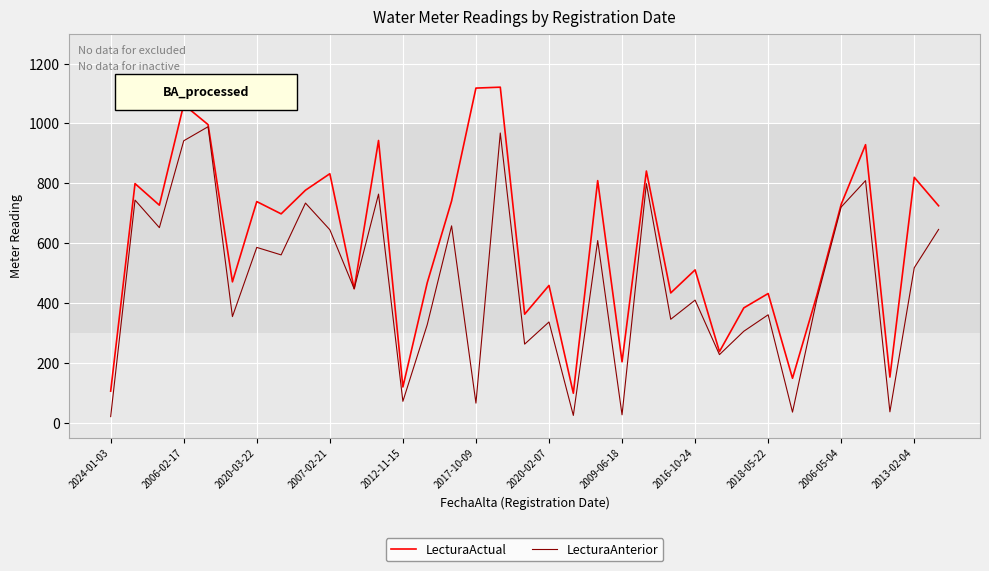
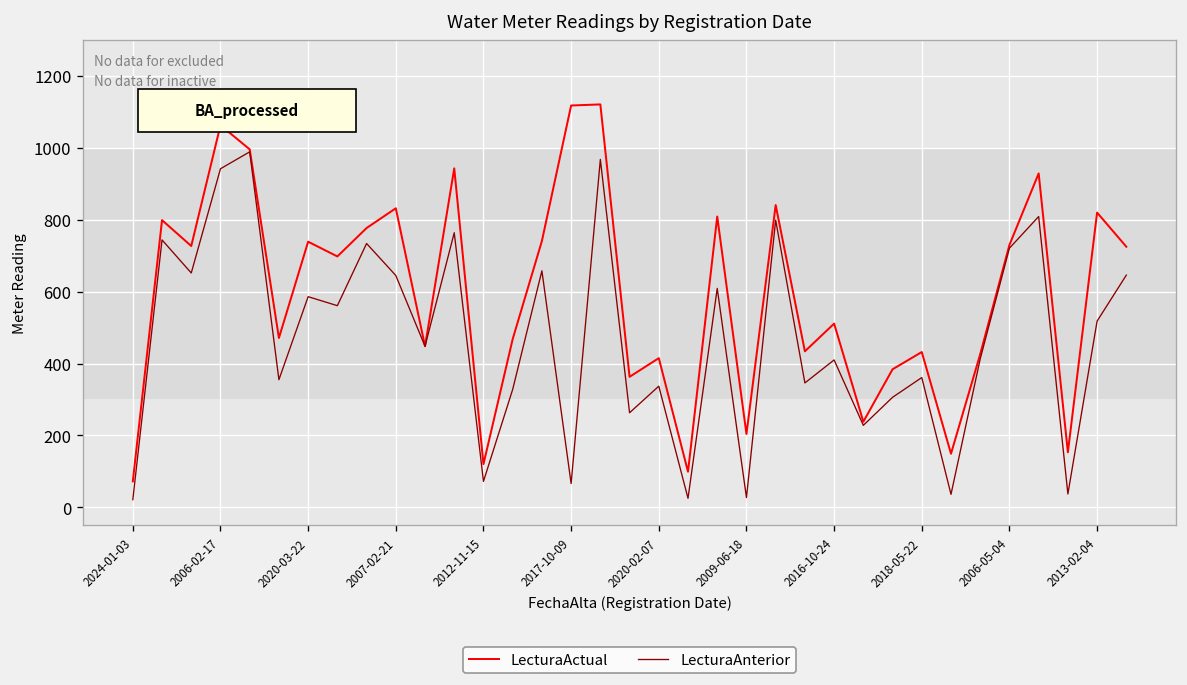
LecturaActual, 2024-01-03: 110 -> 70
LecturaActual, 2020-02-07: 460 -> 420
